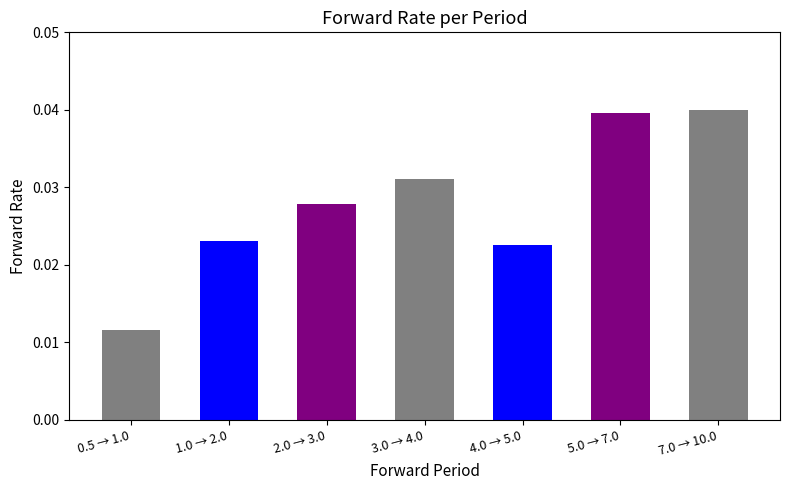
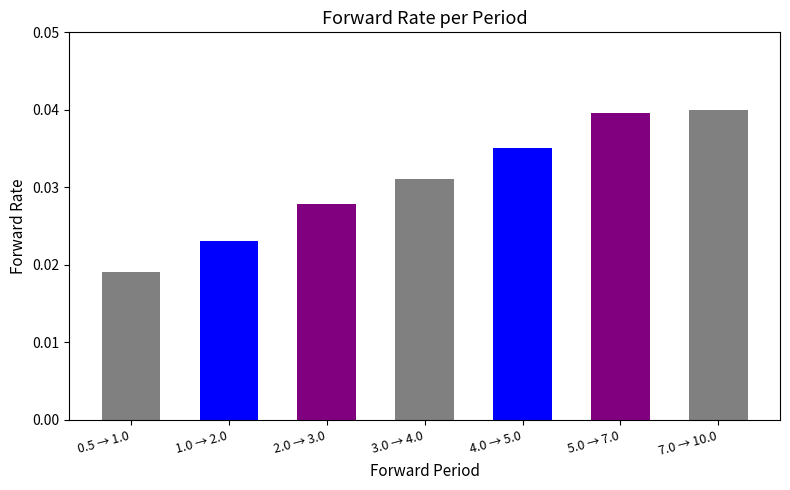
0.5 → 1.0: 0.012 -> 0.019
4.0 → 5.0: 0.023 -> 0.035
